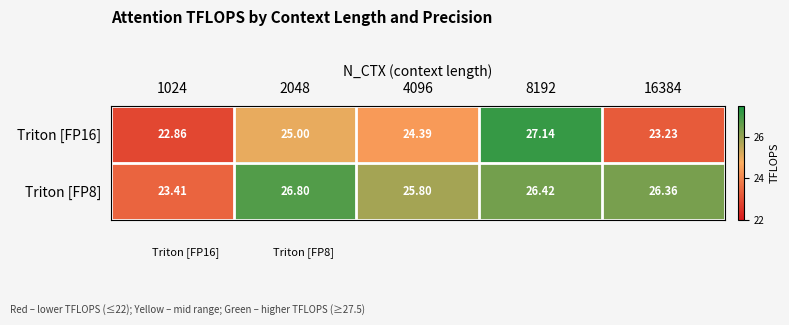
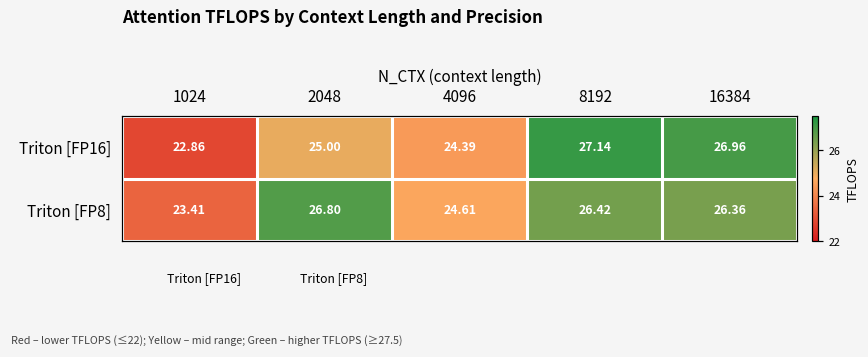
Triton [FP16], 16384: 23.23 -> 26.96
Triton [FP8], 4096: 25.80 -> 24.61
